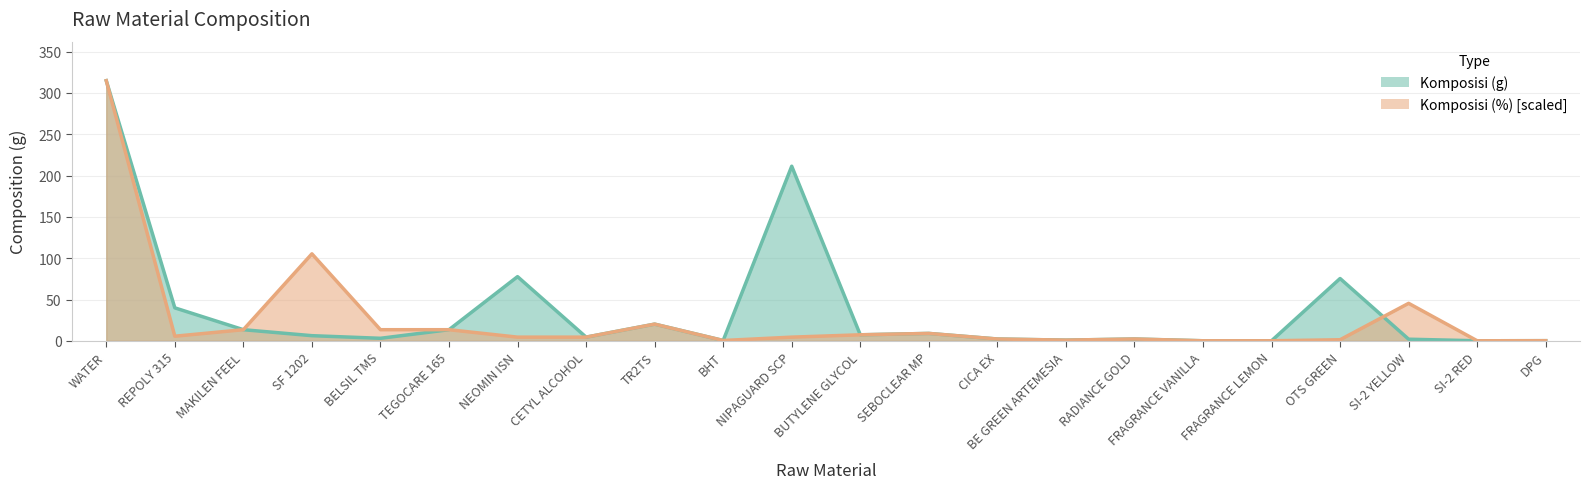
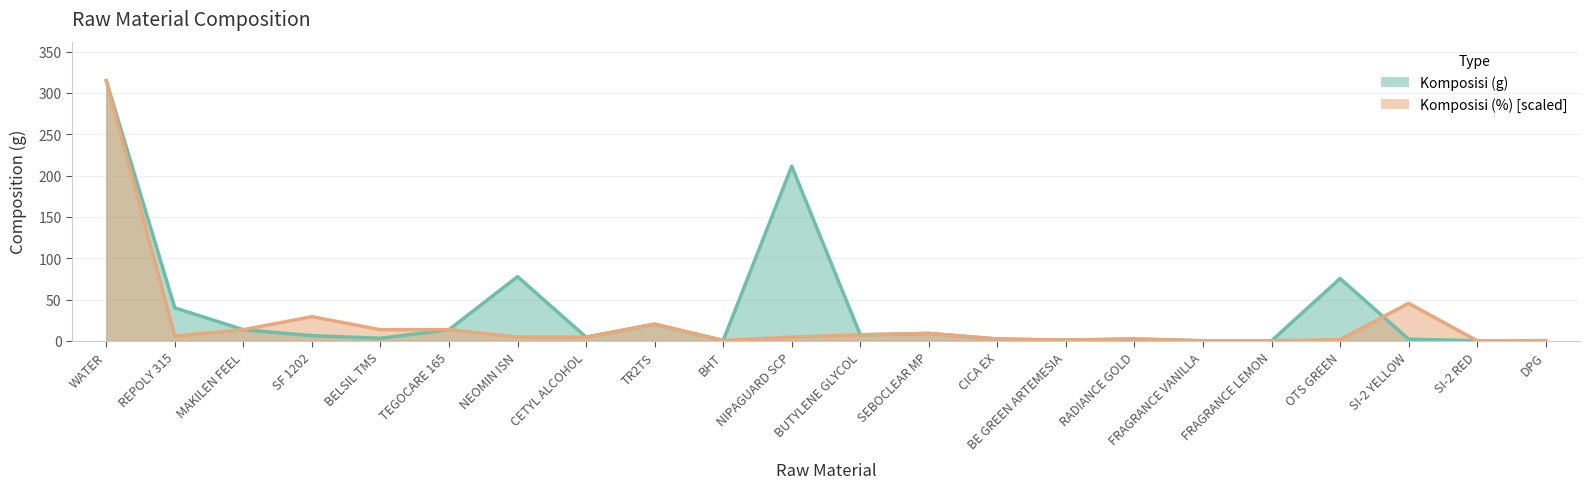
Komposisi (%) [scaled], SF 1202: 110 -> 30
